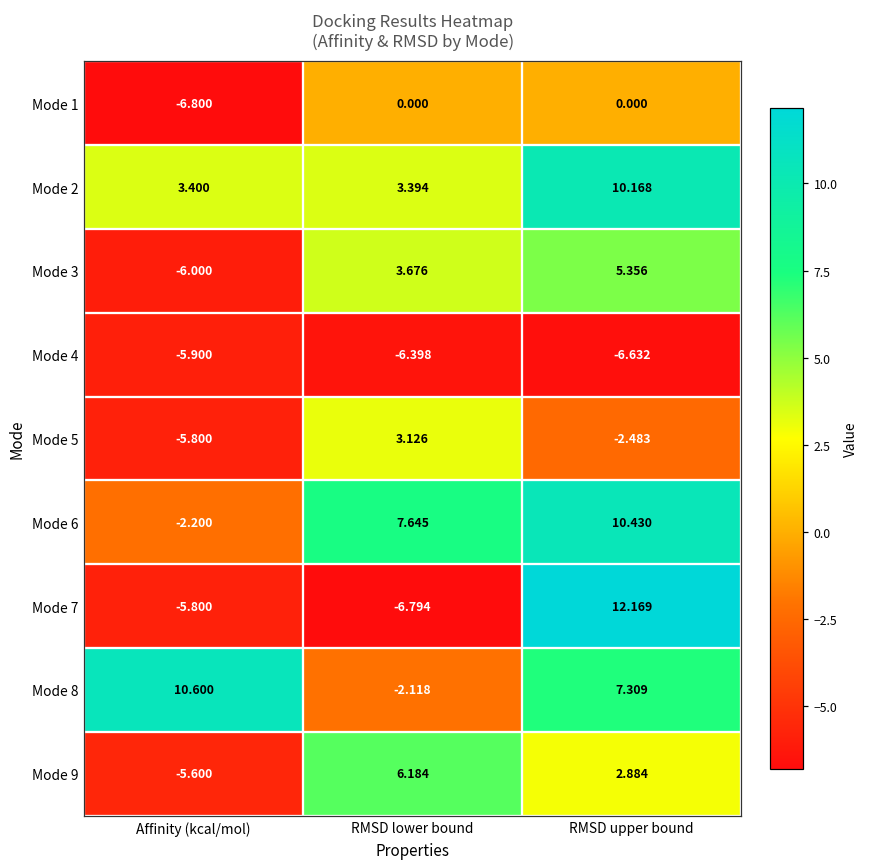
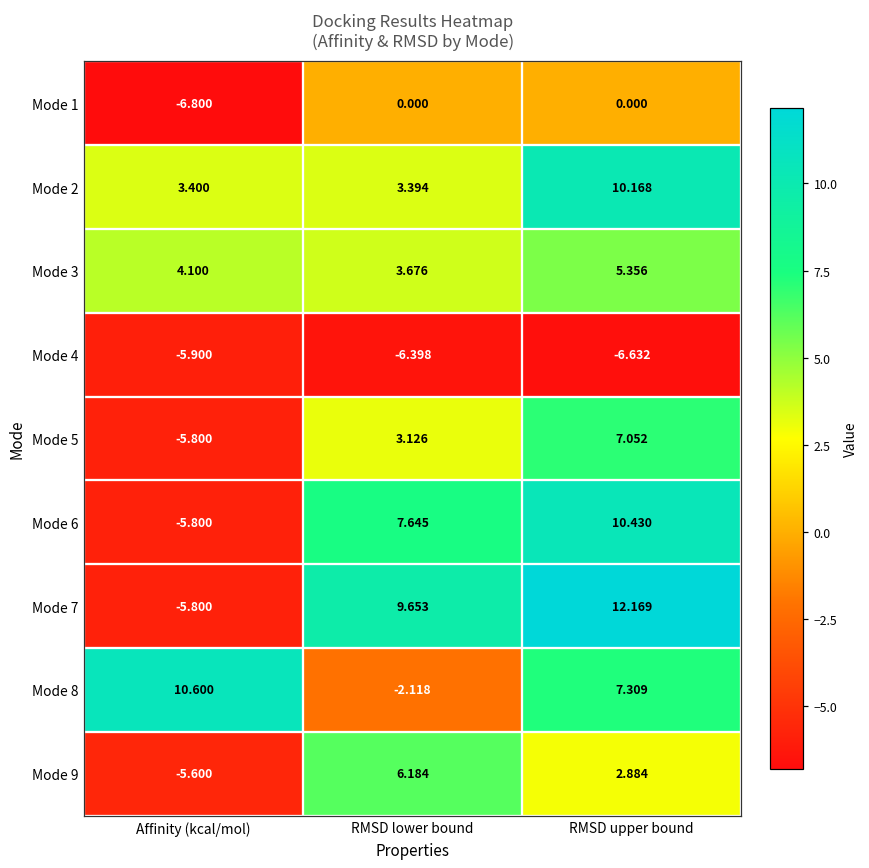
Mode 3, Affinity (kcal/mol): -6.000 -> 4.100
Mode 5, RMSD upper bound: -2.483 -> 7.052
Mode 6, Affinity (kcal/mol): -2.200 -> -5.800
Mode 7, RMSD lower bound: -6.794 -> 9.653
